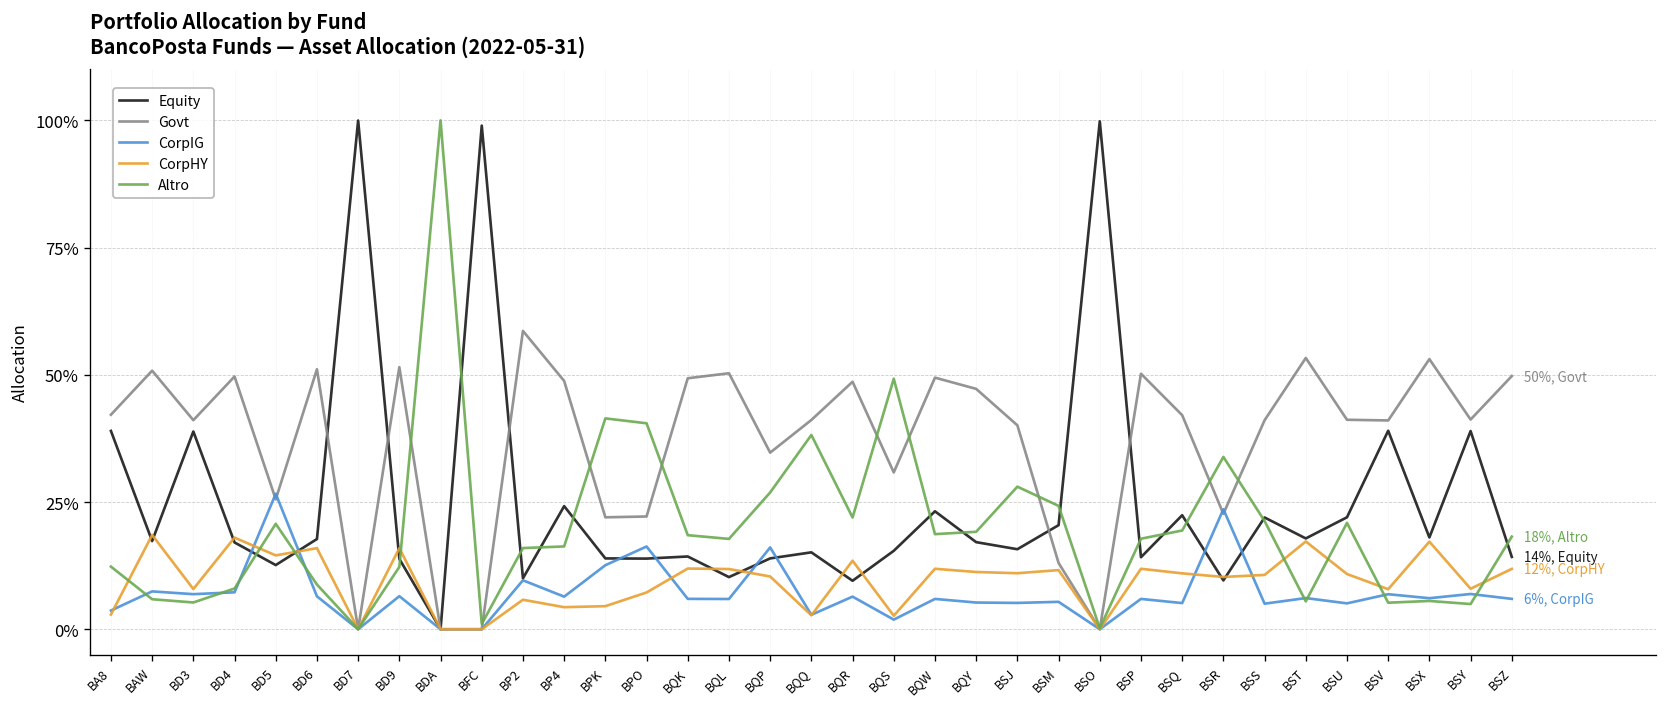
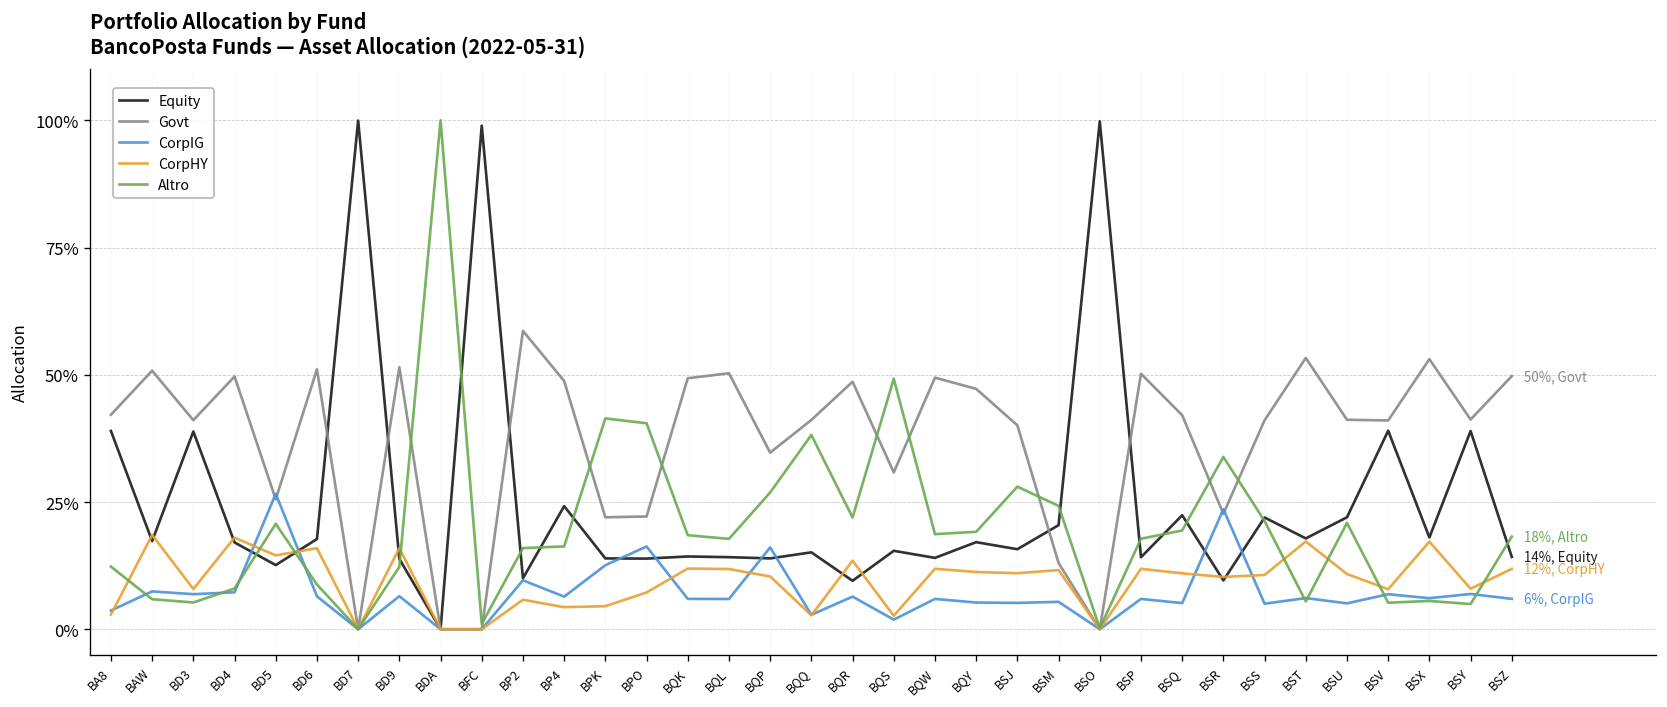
Equity, BQL: 10% -> 14%
Equity, BQW: 23% -> 14%
